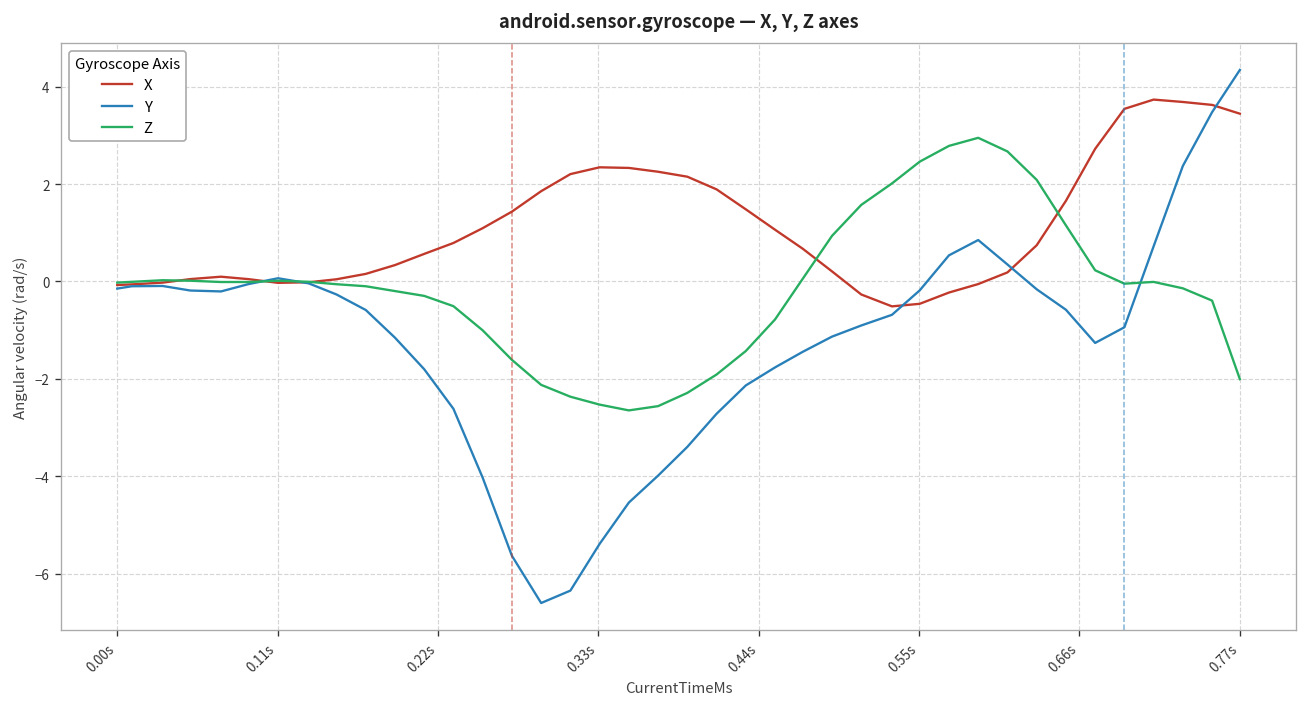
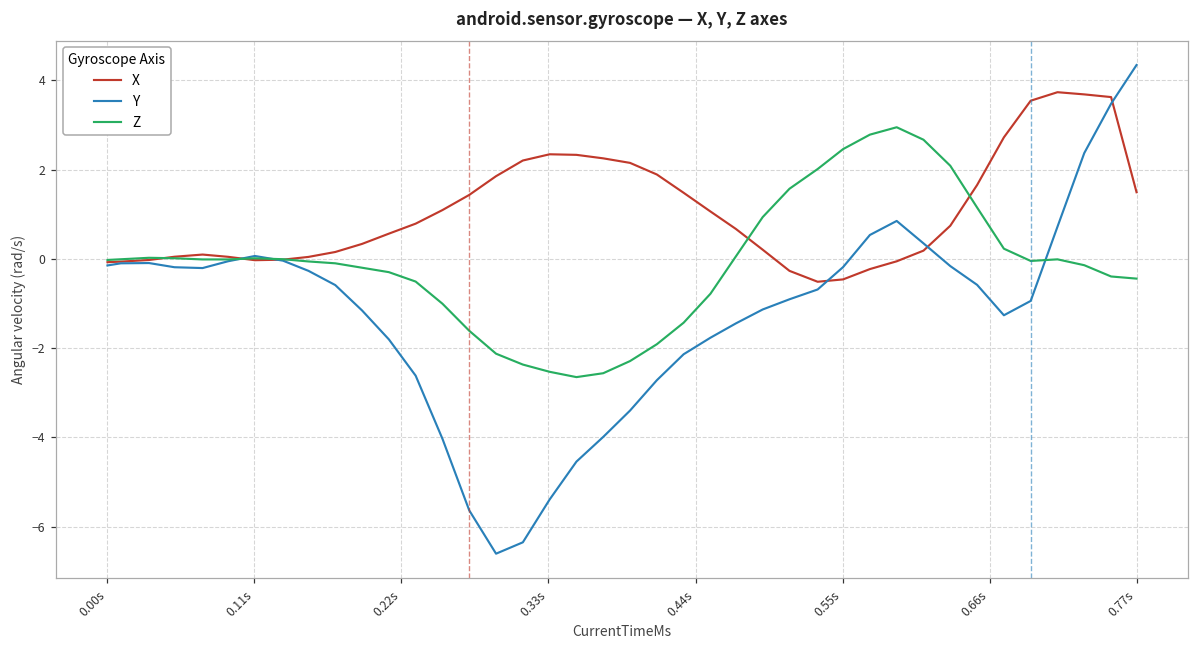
X, 0.77s: 3.4 -> 1.5
Z, 0.77s: -2.0 -> -0.4
